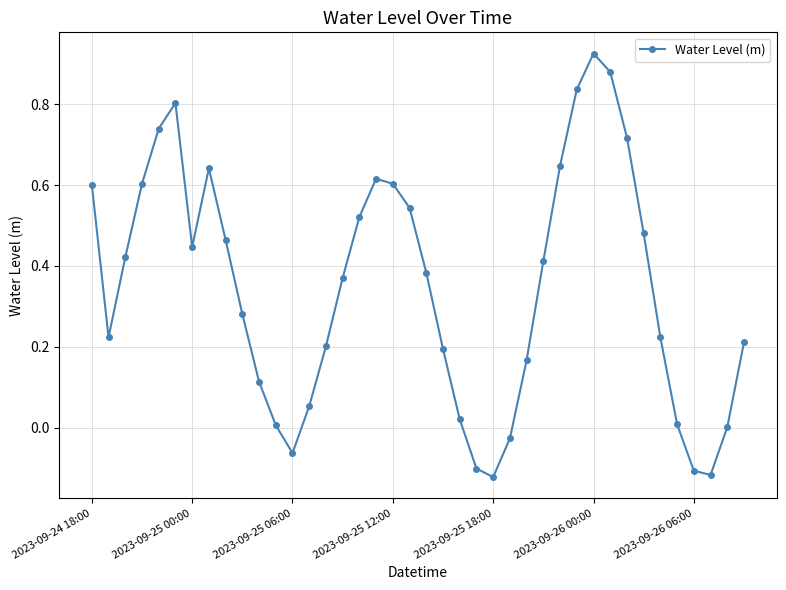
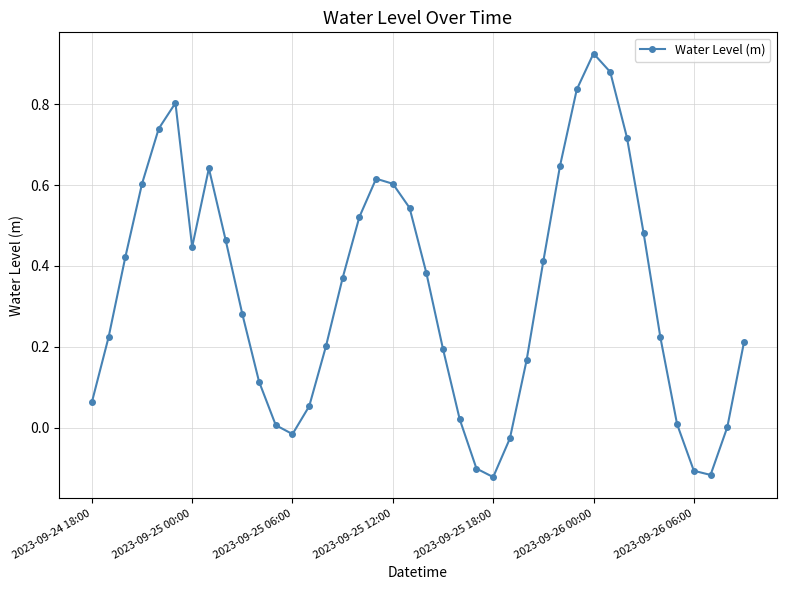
2023-09-24 18:00: 0.60 -> 0.06
2023-09-25 06:00: -0.06 -> -0.02
